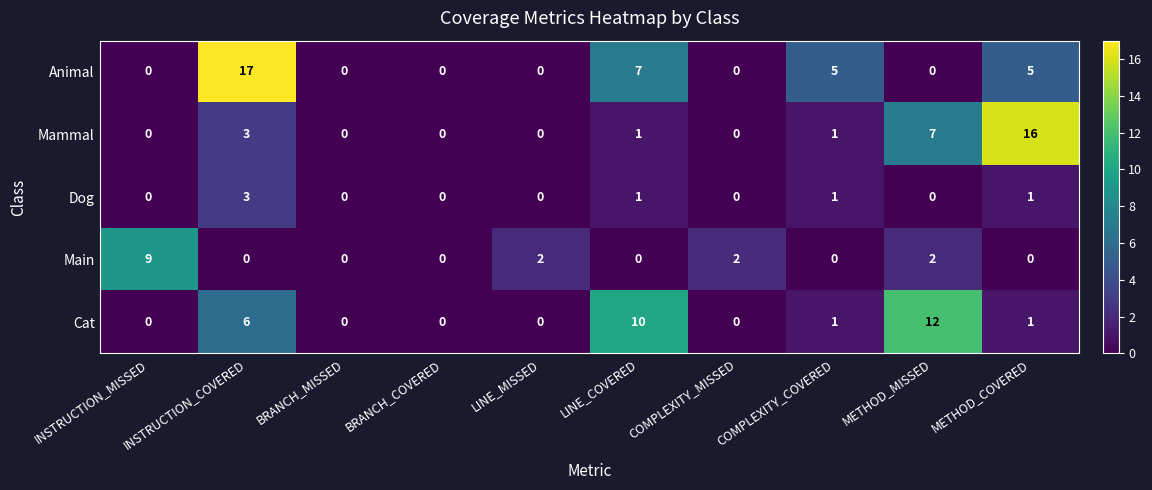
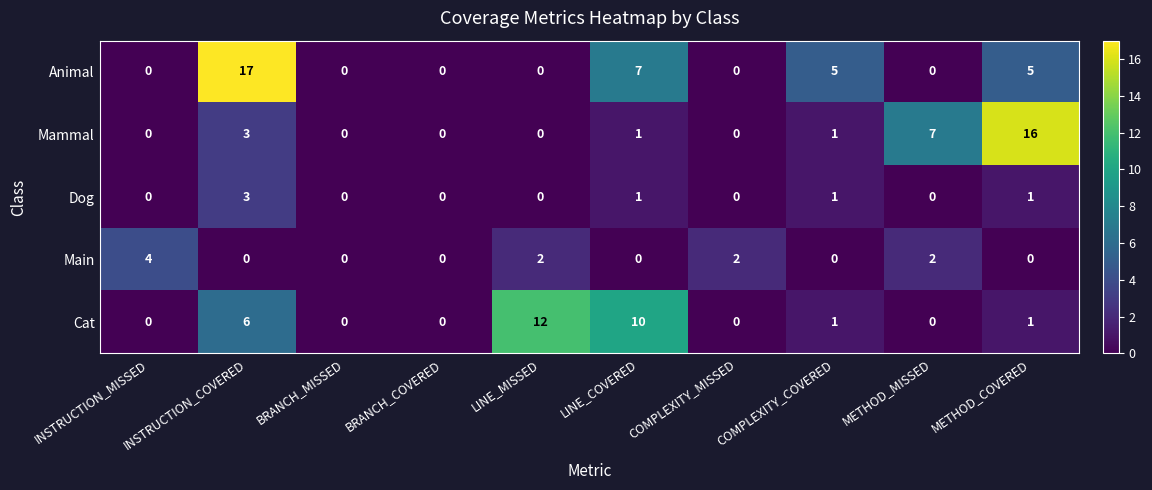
Main, INSTRUCTION_MISSED: 9 -> 4
Cat, LINE_MISSED: 0 -> 12
Cat, METHOD_MISSED: 12 -> 0
